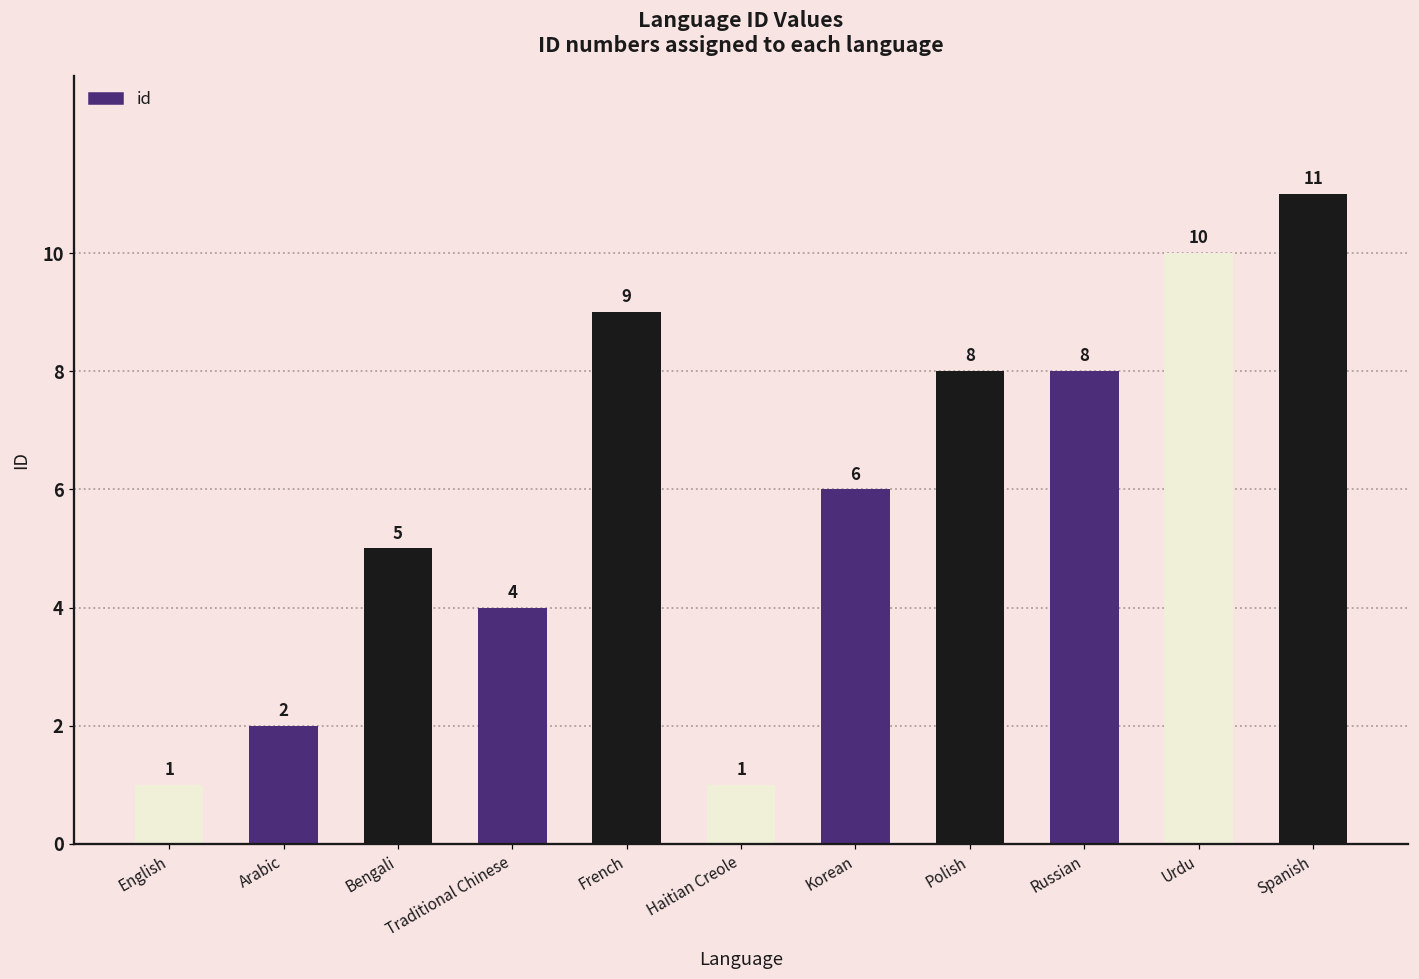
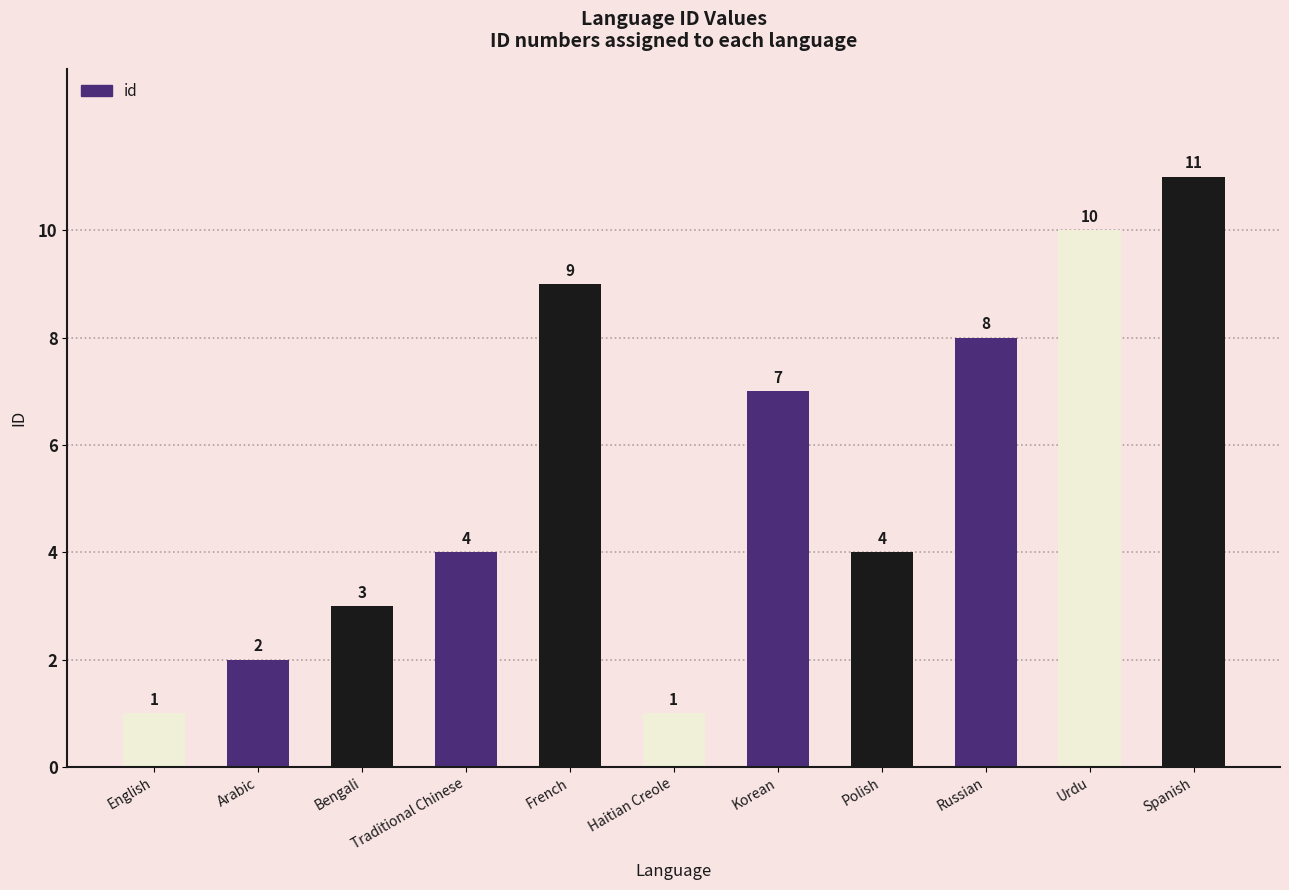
Bengali: 5 -> 3
Korean: 6 -> 7
Polish: 8 -> 4
